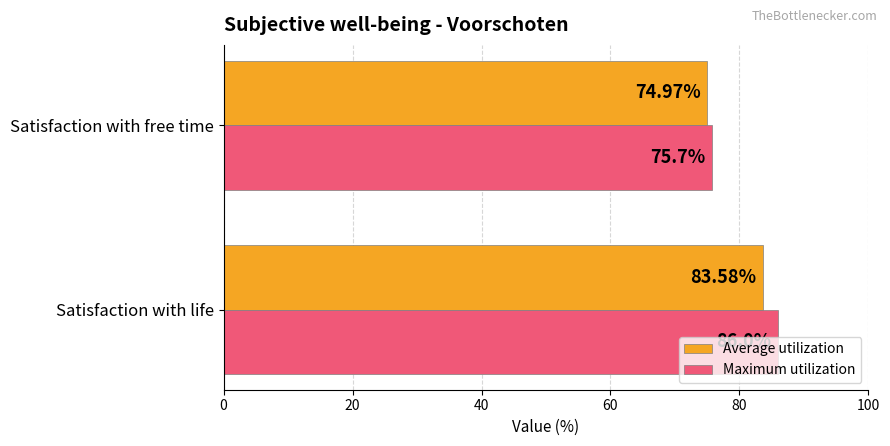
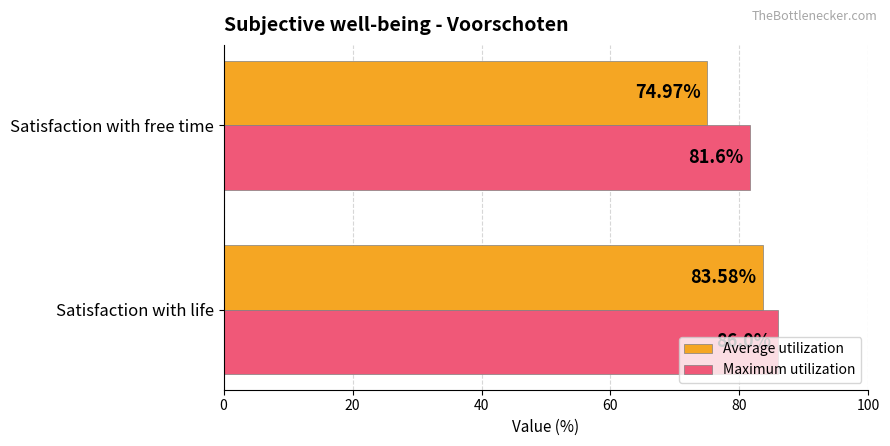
Maximum utilization, Satisfaction with free time: 75.7% -> 81.6%
